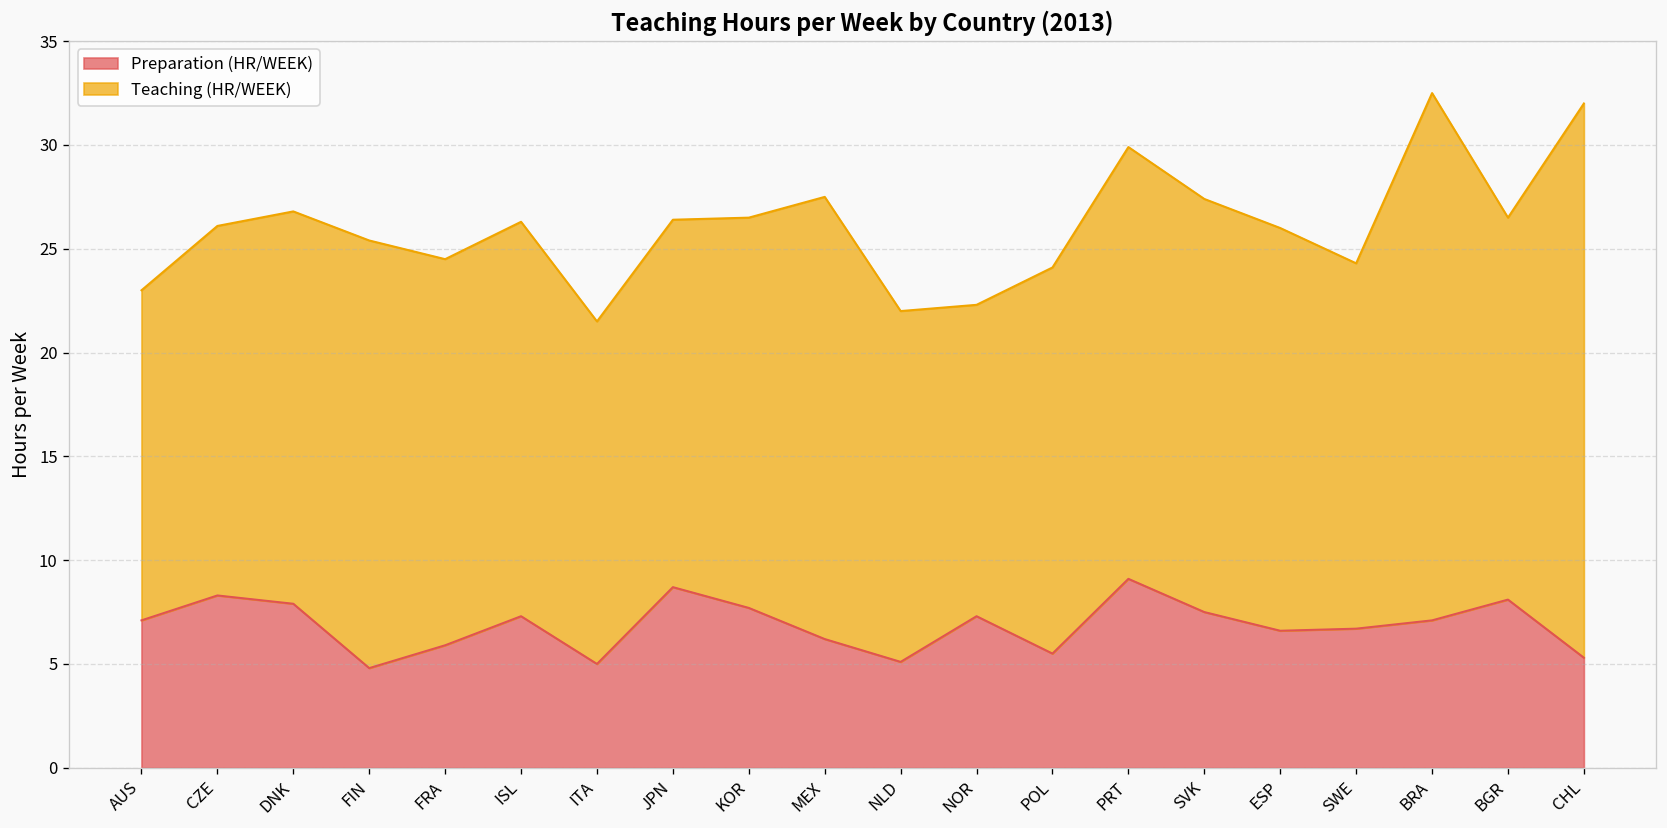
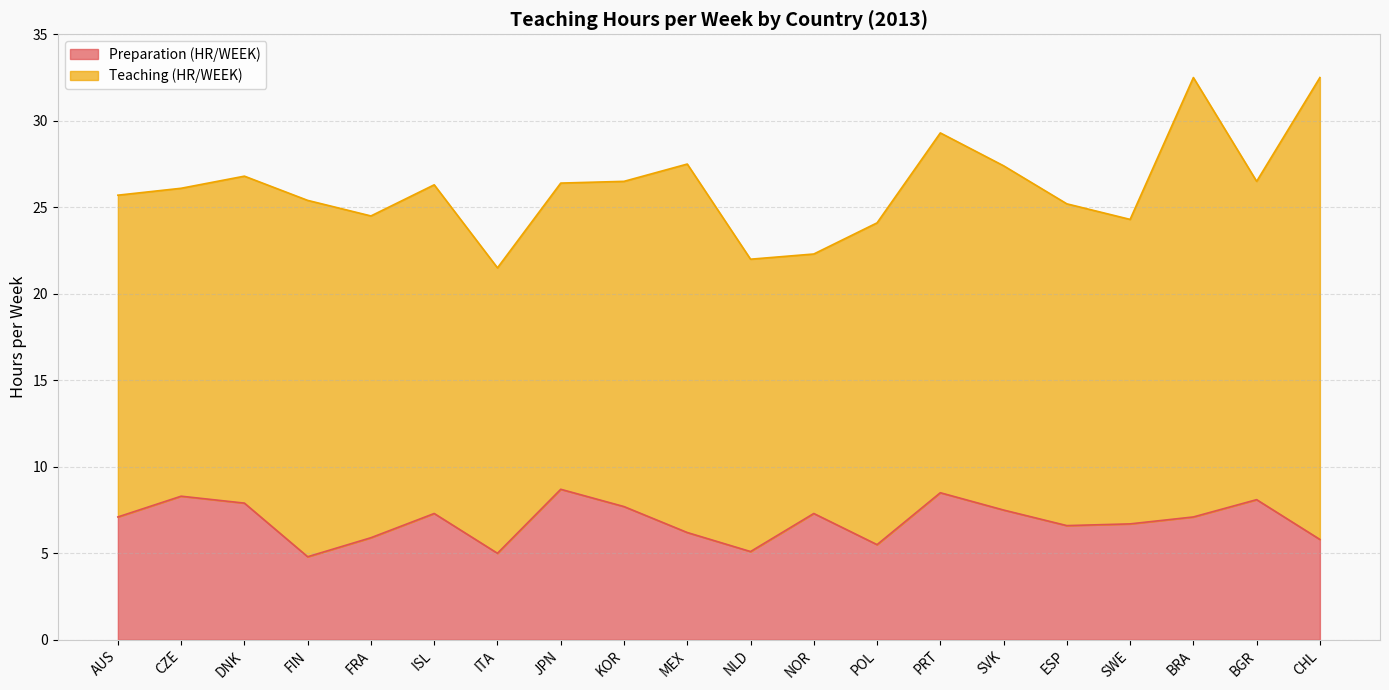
Teaching (HR/WEEK), AUS: 15.9 -> 18.6
Preparation (HR/WEEK), PRT: 9.1 -> 8.5
Teaching (HR/WEEK), ESP: 19.4 -> 18.6
Preparation (HR/WEEK), CHL: 5.3 -> 5.8
